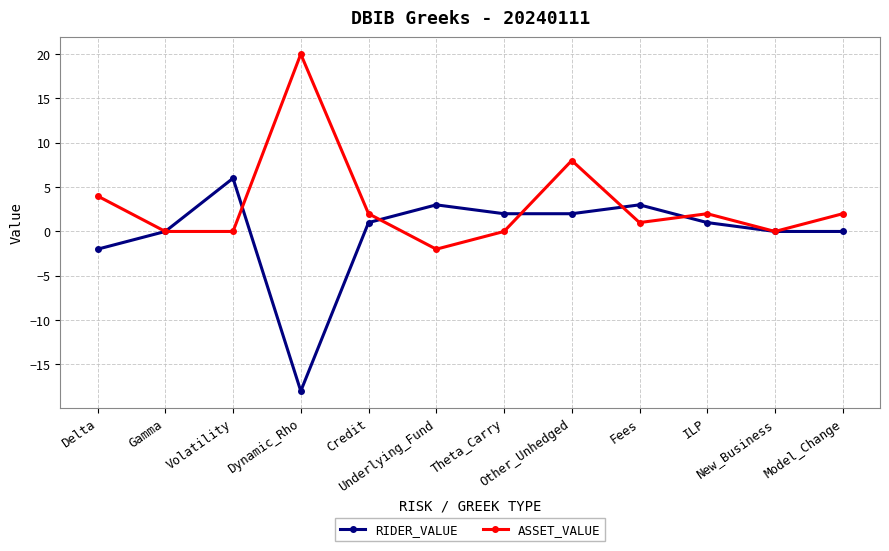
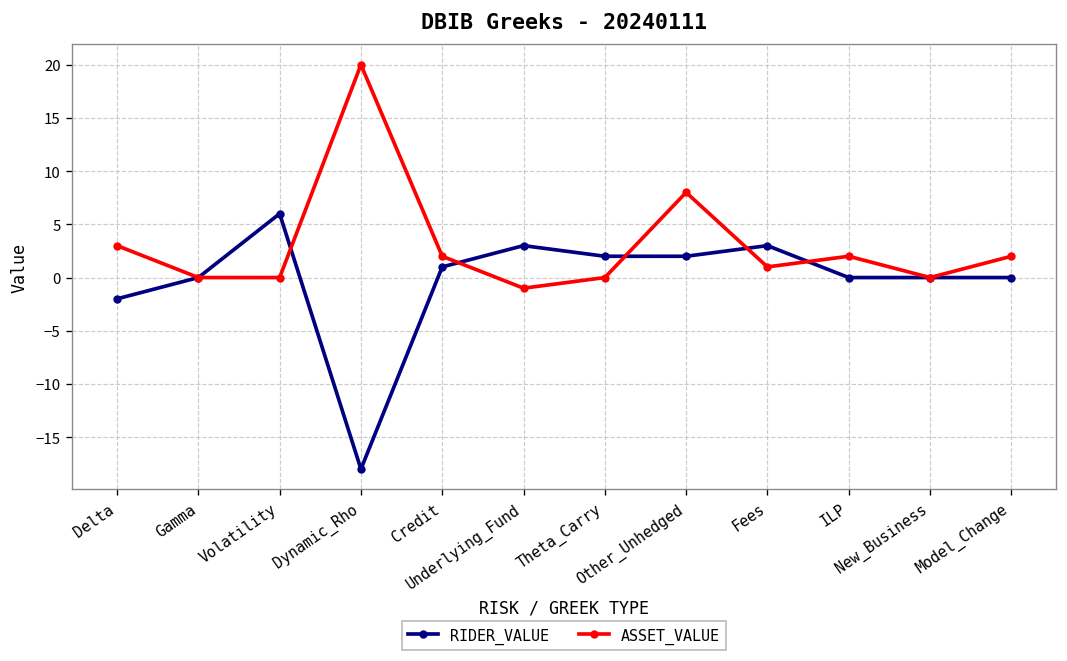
ASSET_VALUE, Delta: 4 -> 3
ASSET_VALUE, Underlying_Fund: -2 -> -1
RIDER_VALUE, ILP: 1 -> 0
